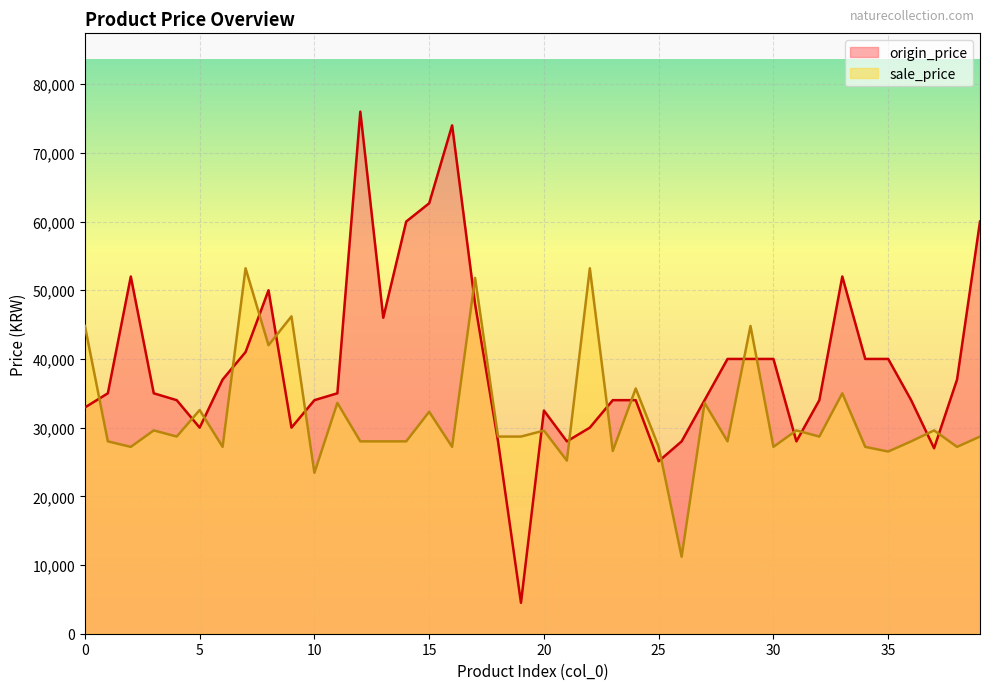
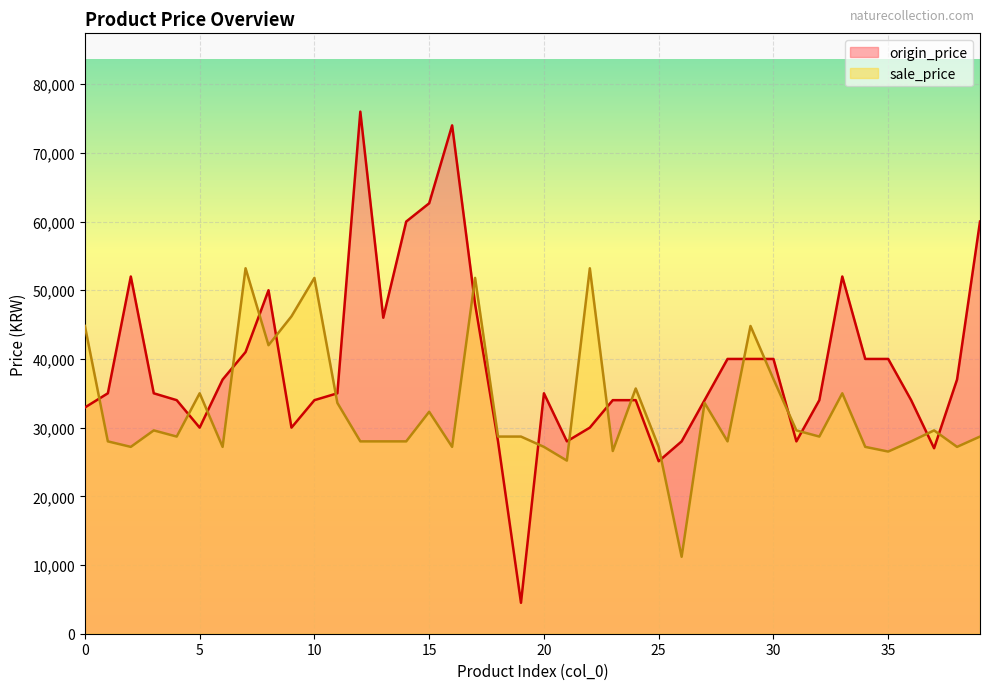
sale_price, 5: 33,000 -> 35,000
sale_price, 10: 23,000 -> 52,000
origin_price, 20: 32,000 -> 35,000
sale_price, 20: 30,000 -> 27,000
sale_price, 30: 27,000 -> 37,000
